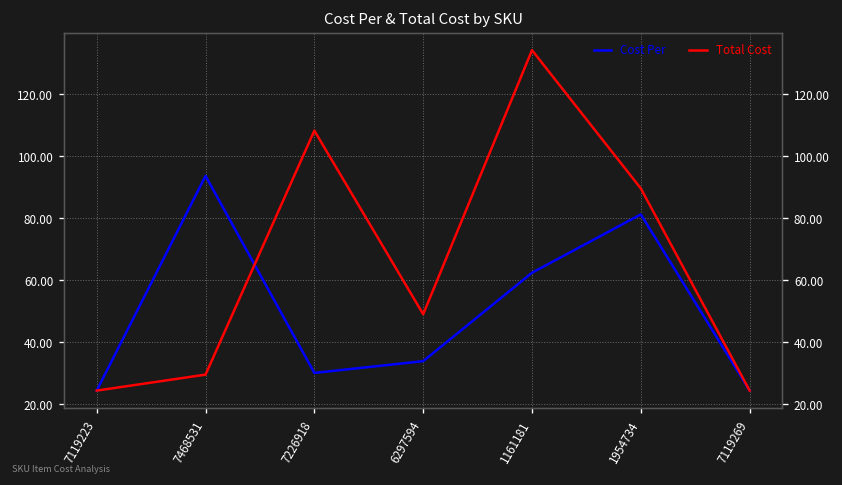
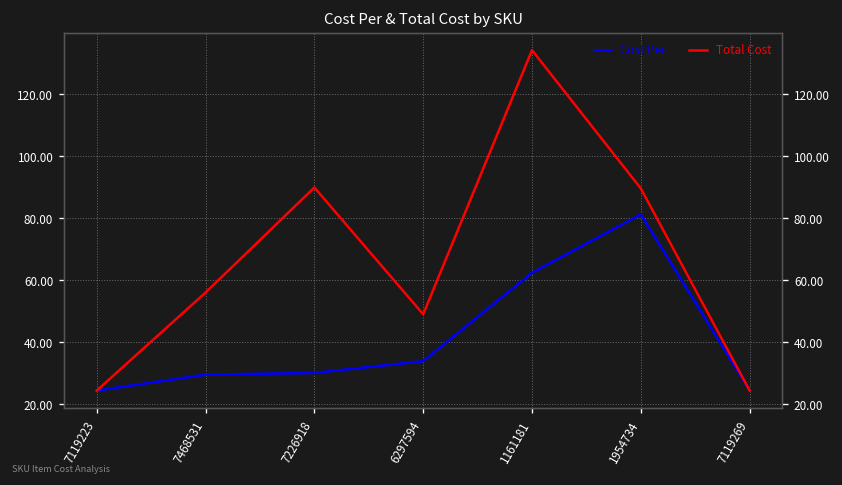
Cost Per, 7468531: 94 -> 29
Total Cost, 7468531: 29 -> 56
Total Cost, 7226918: 108 -> 90
